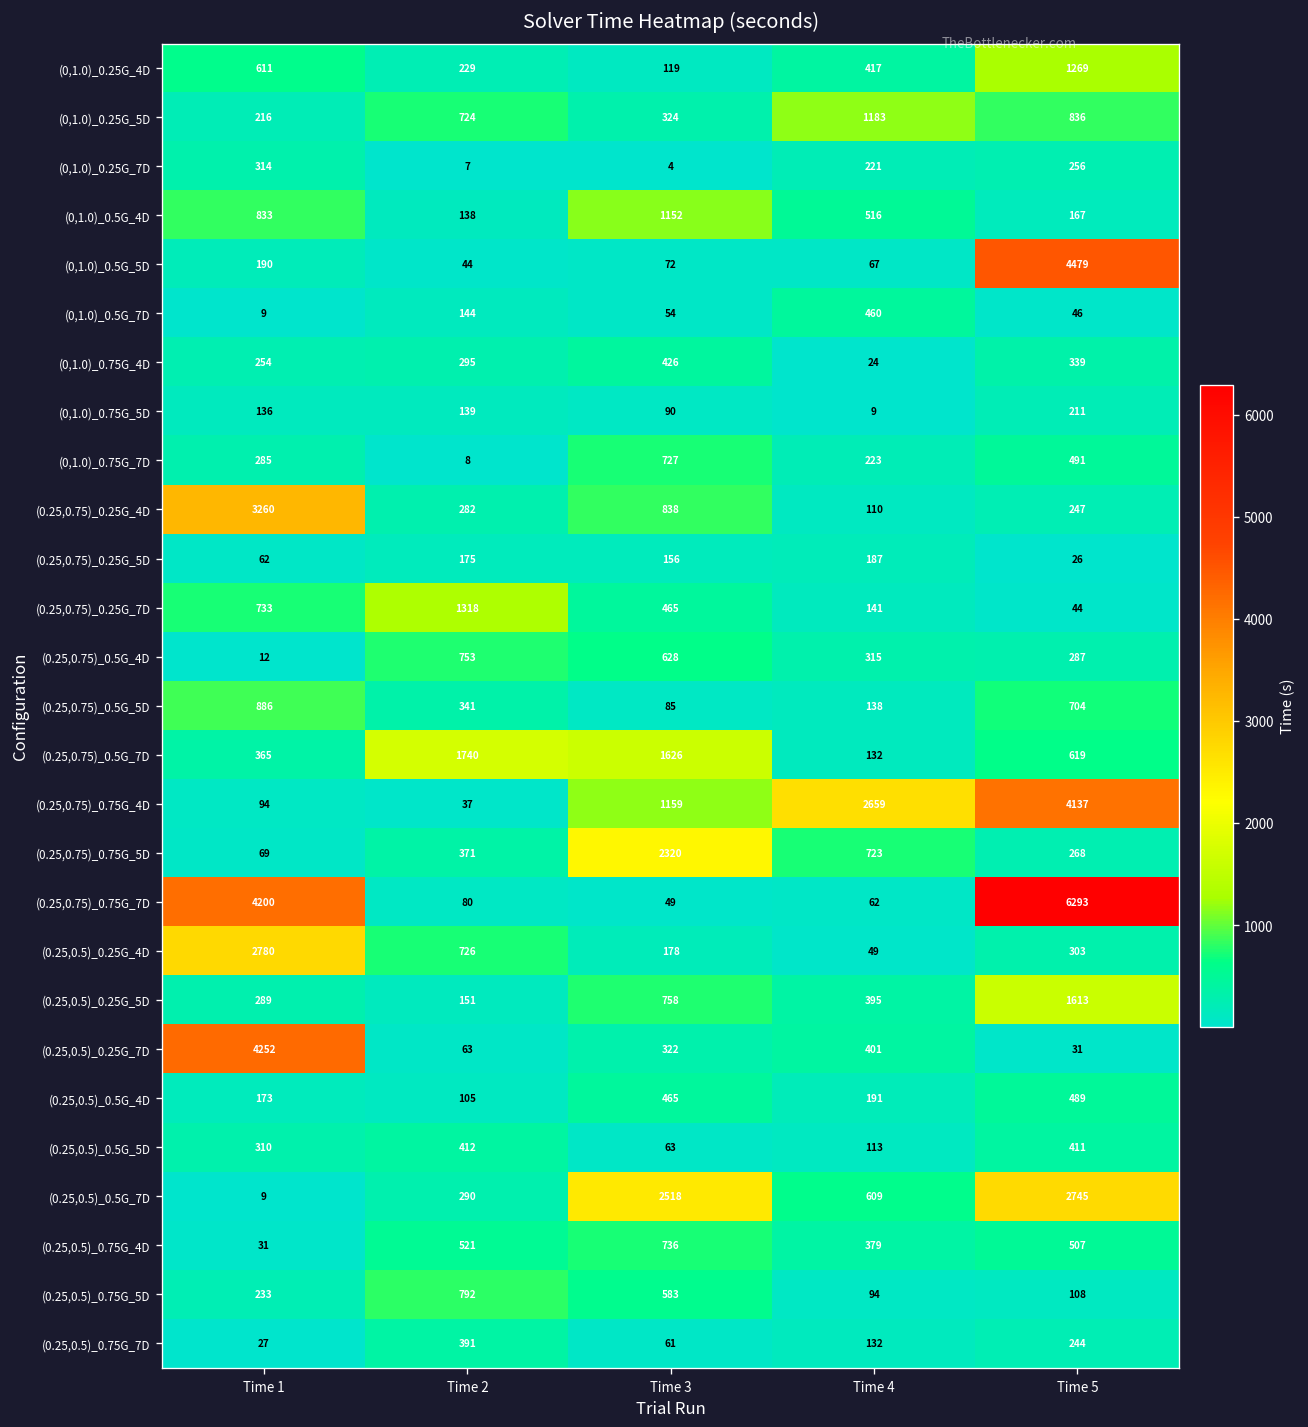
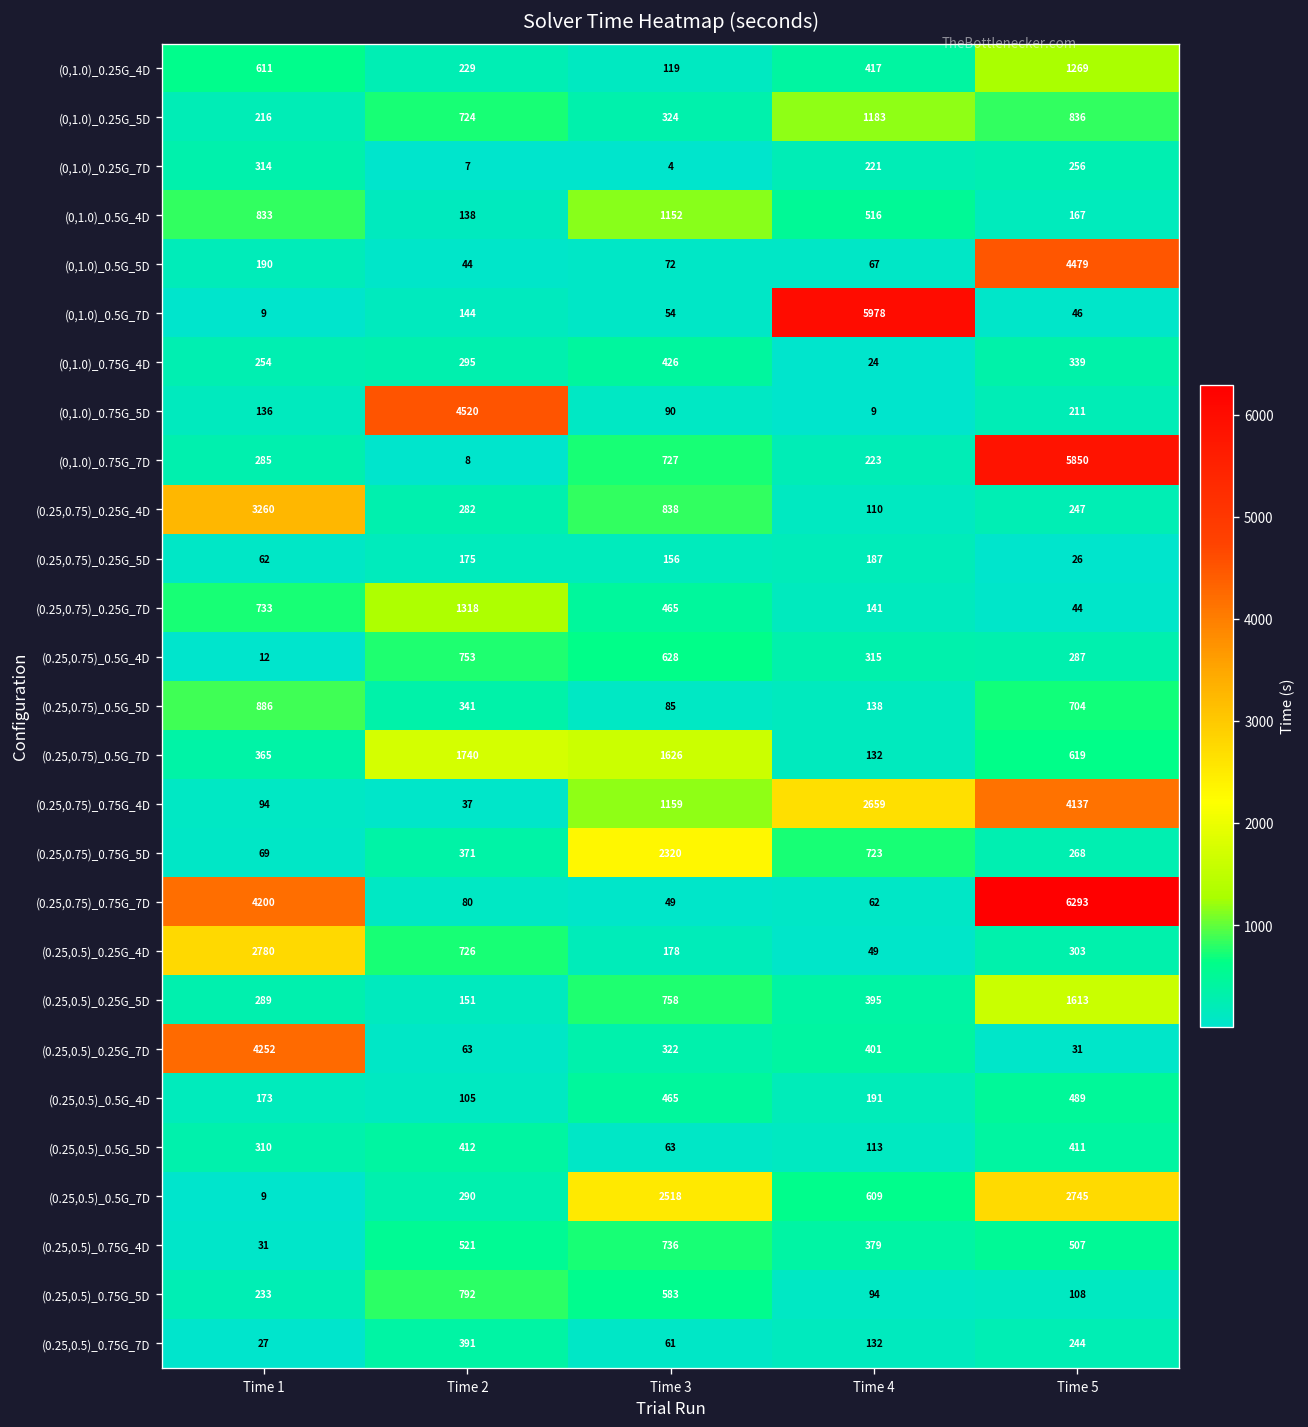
(0,1.0)_0.5G_7D, Time 4: 460 -> 5978
(0,1.0)_0.75G_5D, Time 2: 139 -> 4520
(0,1.0)_0.75G_7D, Time 5: 491 -> 5850
